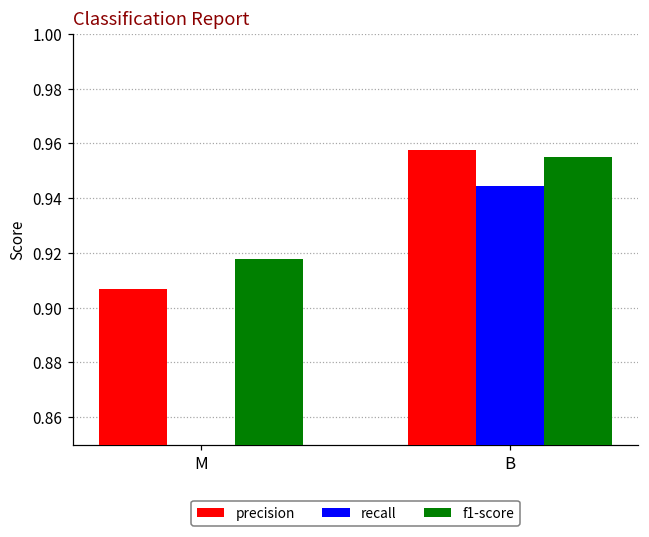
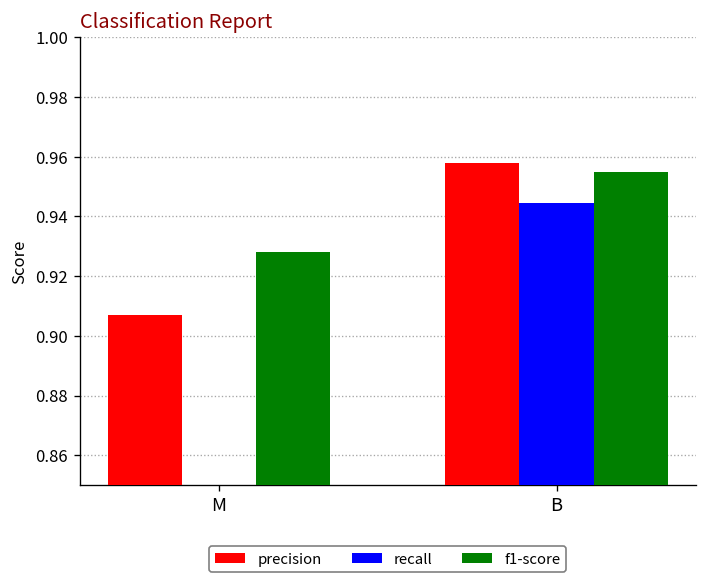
f1-score, M: 0.918 -> 0.928
